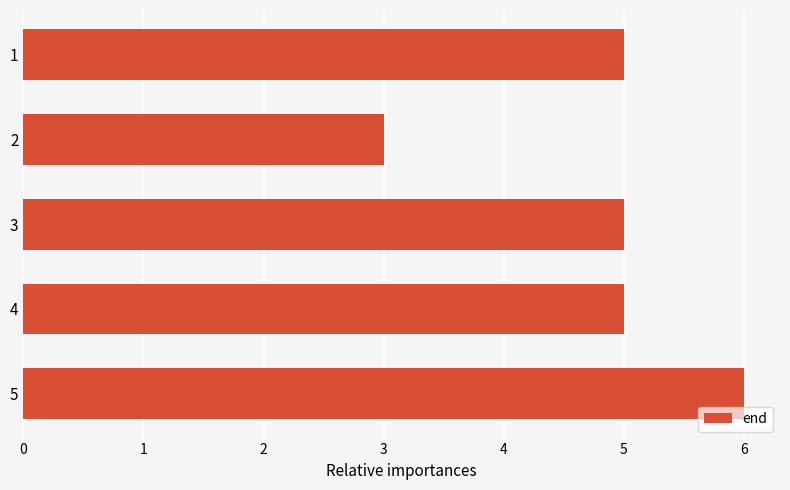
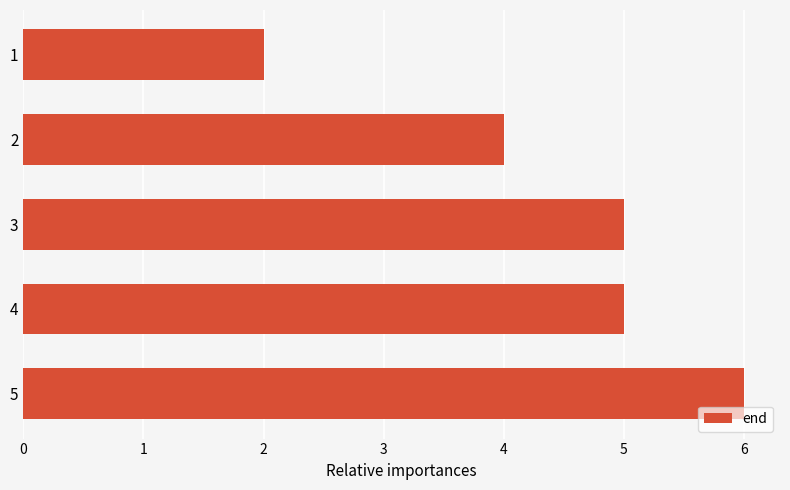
1: 5 -> 2
2: 3 -> 4
